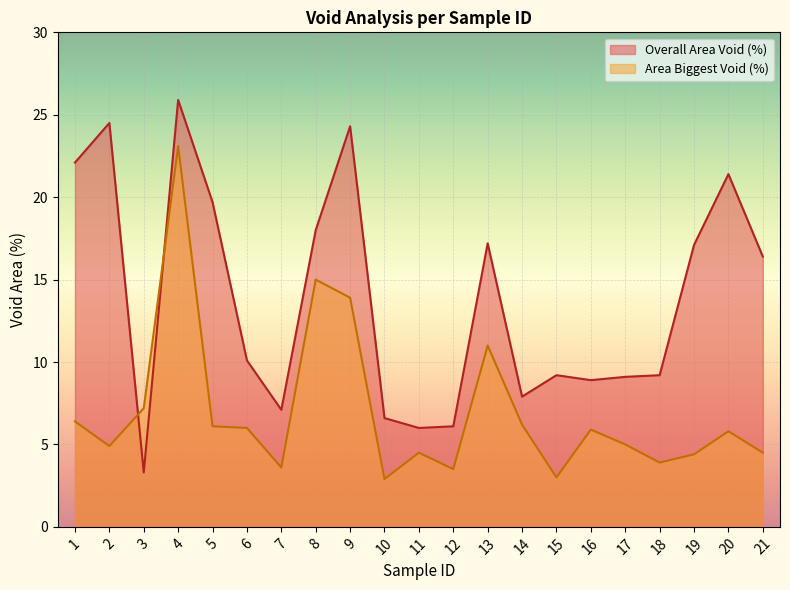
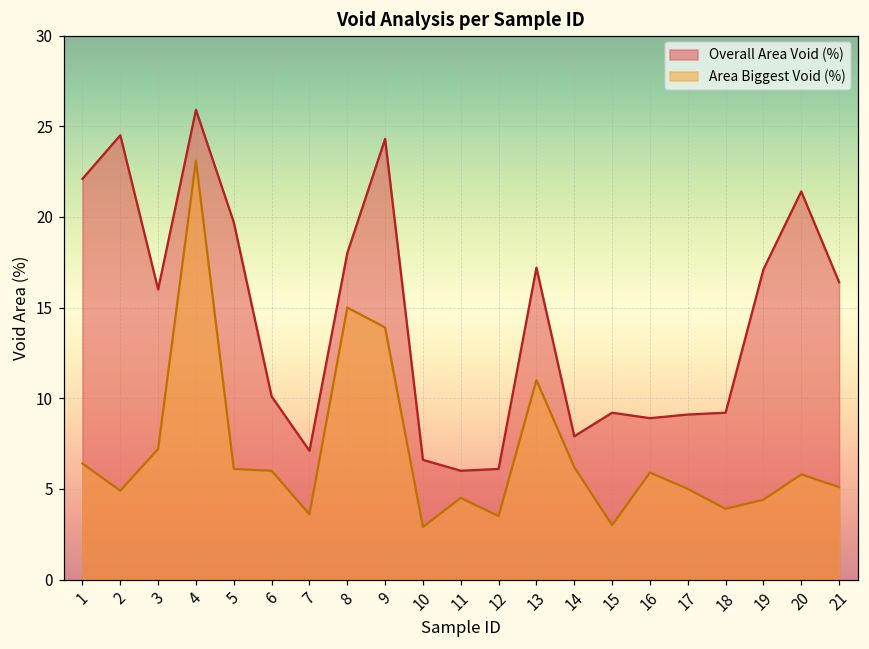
Overall Area Void (%), 3: 3.3 -> 16.0
Area Biggest Void (%), 21: 4.5 -> 5.1
